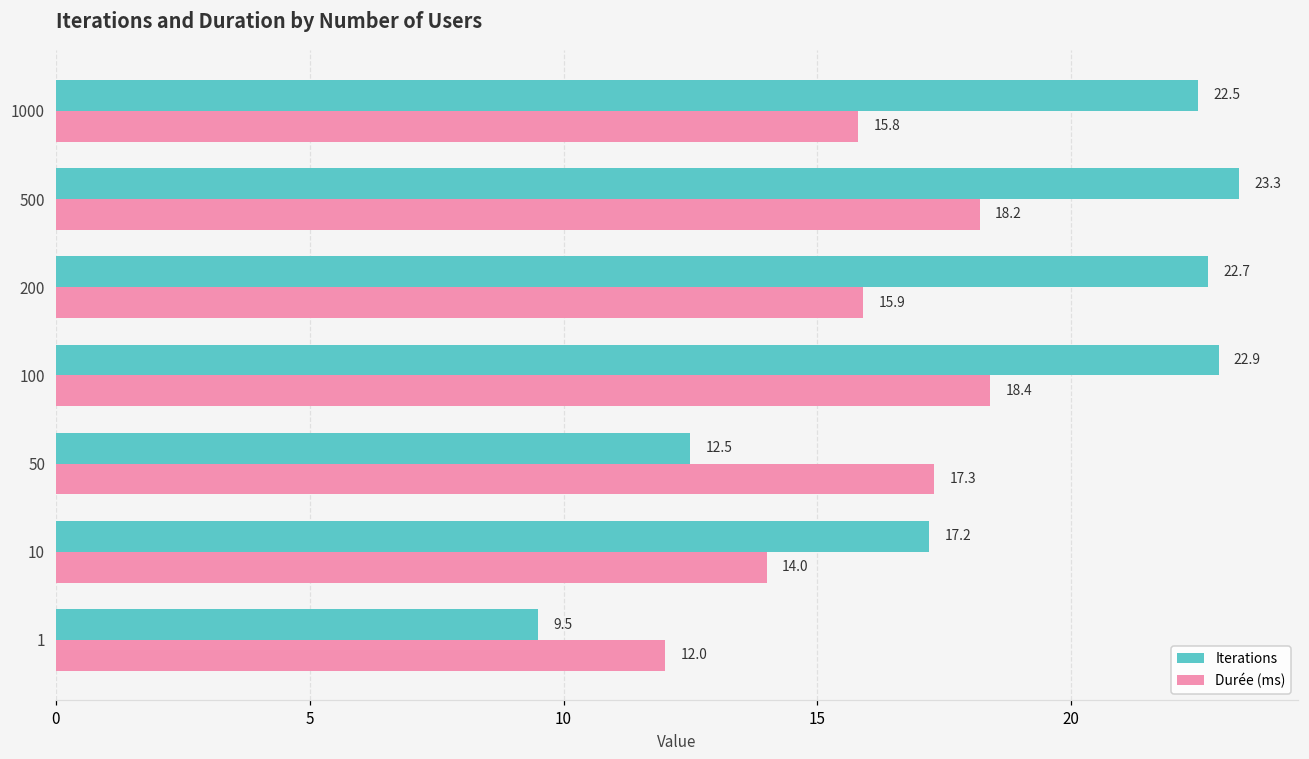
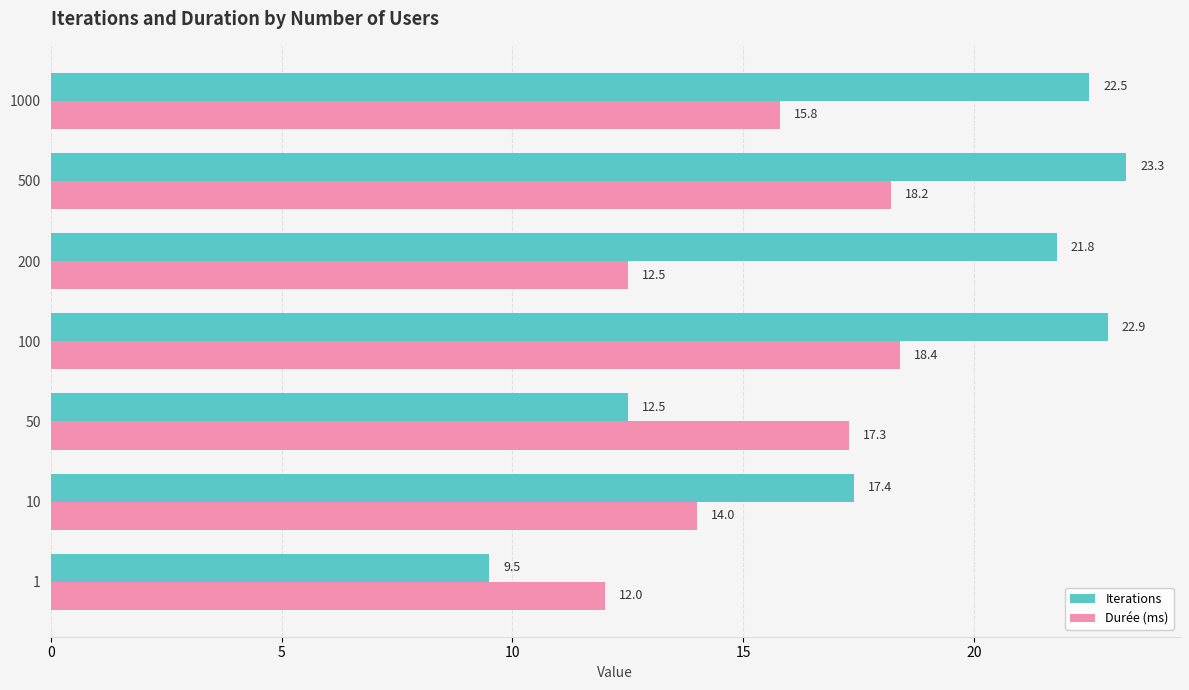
Iterations, 200: 22.7 -> 21.8
Durée (ms), 200: 15.9 -> 12.5
Iterations, 10: 17.2 -> 17.4
